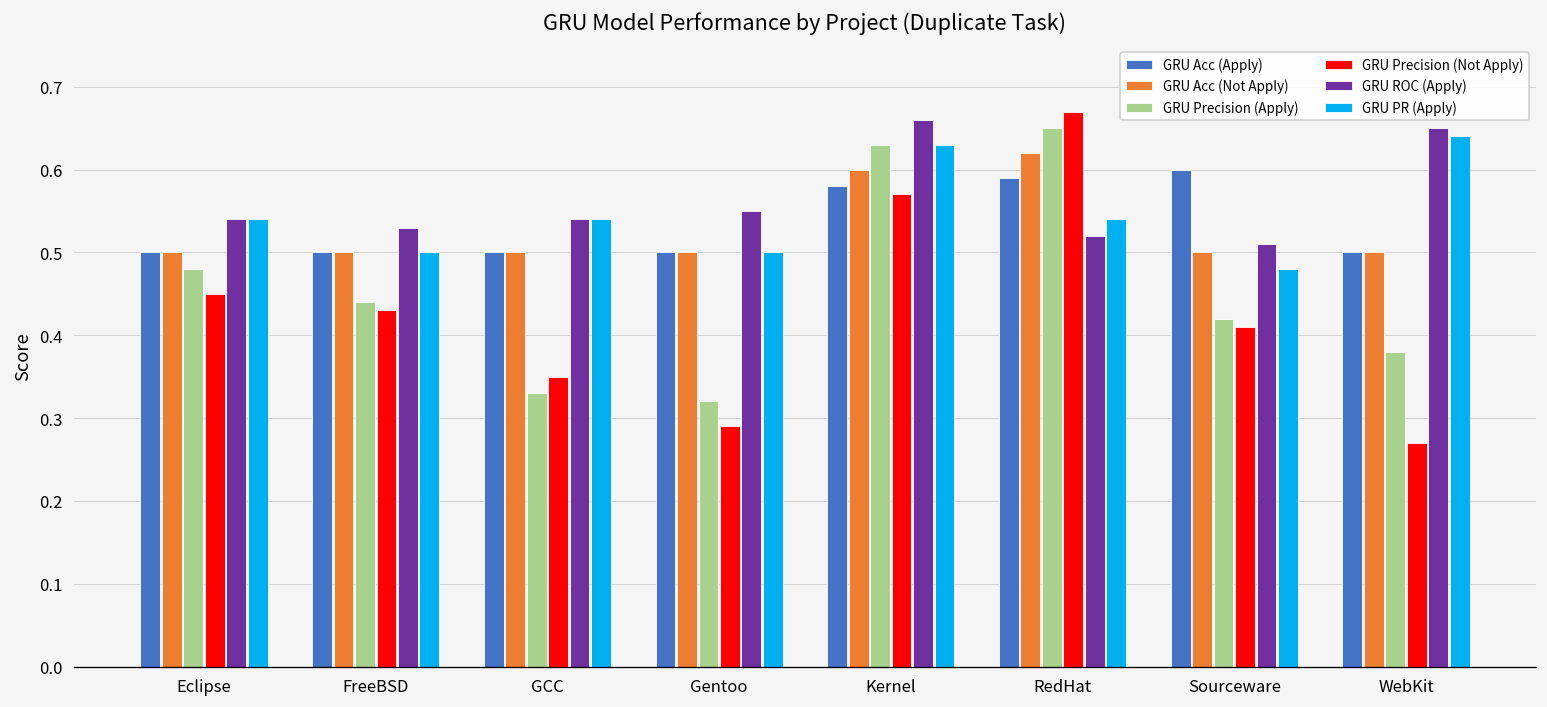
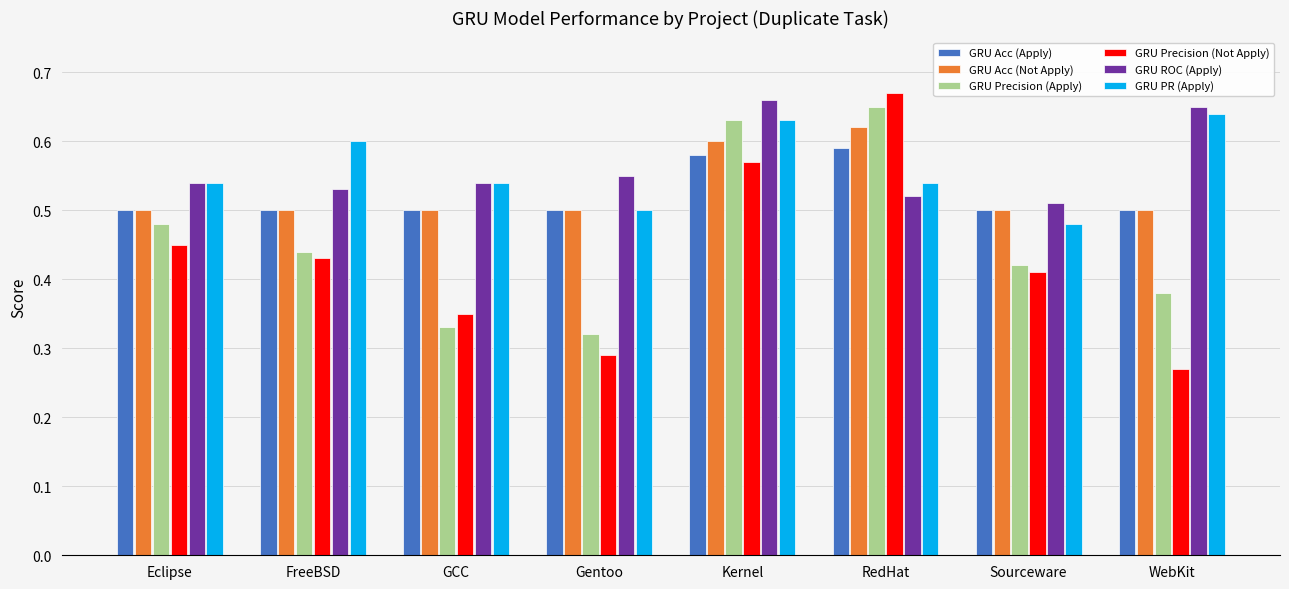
GRU PR (Apply), FreeBSD: 0.5 -> 0.6
GRU Acc (Apply), Sourceware: 0.6 -> 0.5
